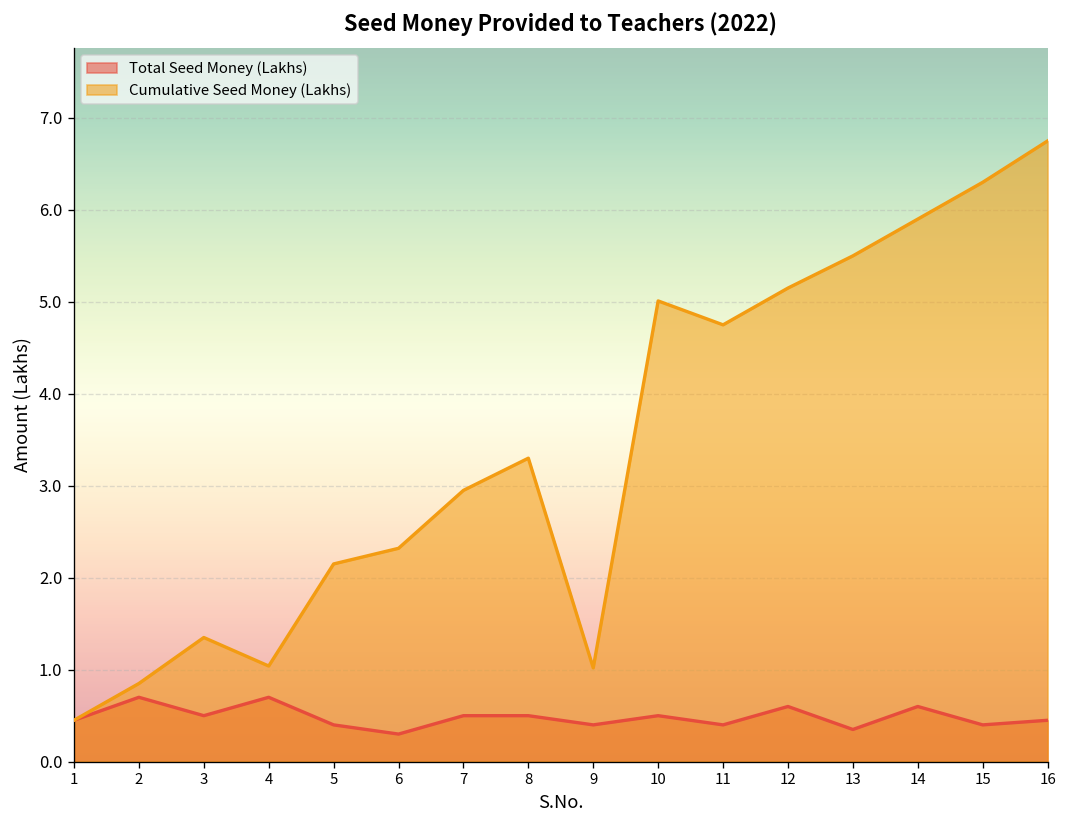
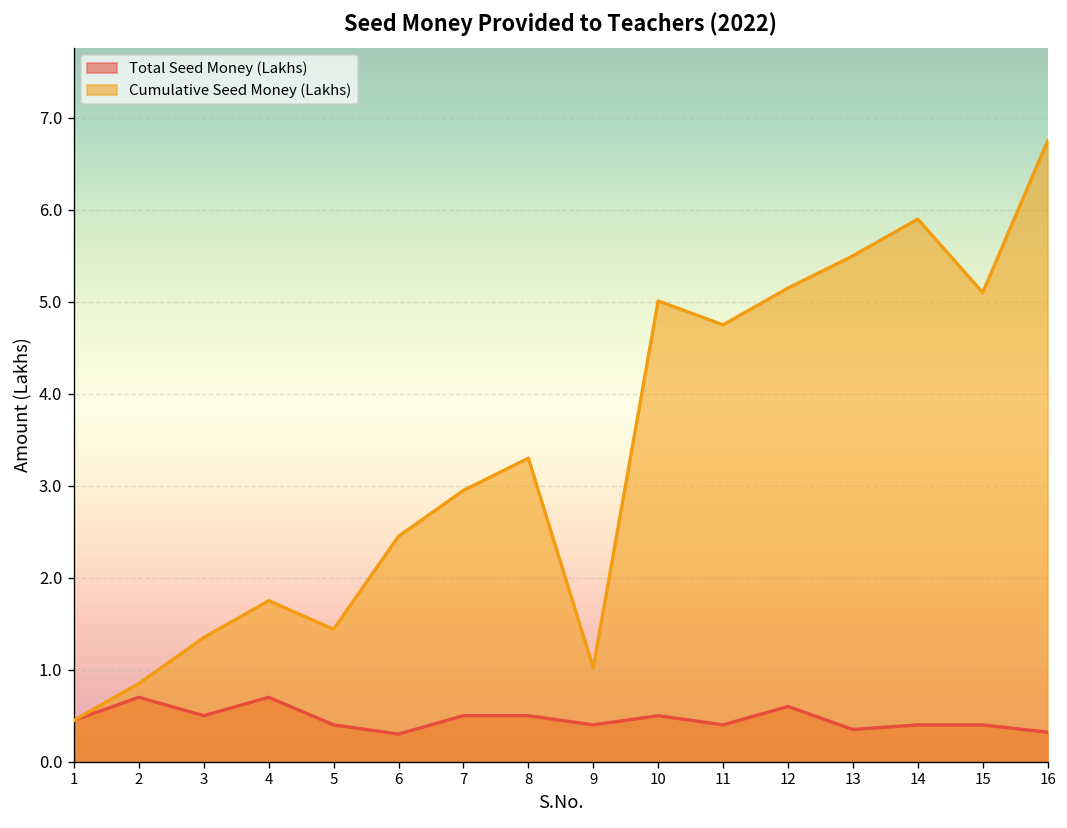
Cumulative Seed Money (Lakhs), 4: 1.0 -> 1.8
Cumulative Seed Money (Lakhs), 5: 2.2 -> 1.4
Cumulative Seed Money (Lakhs), 6: 2.3 -> 2.5
Total Seed Money (Lakhs), 14: 0.6 -> 0.4
Cumulative Seed Money (Lakhs), 15: 6.3 -> 5.1
Total Seed Money (Lakhs), 16: 0.5 -> 0.3
